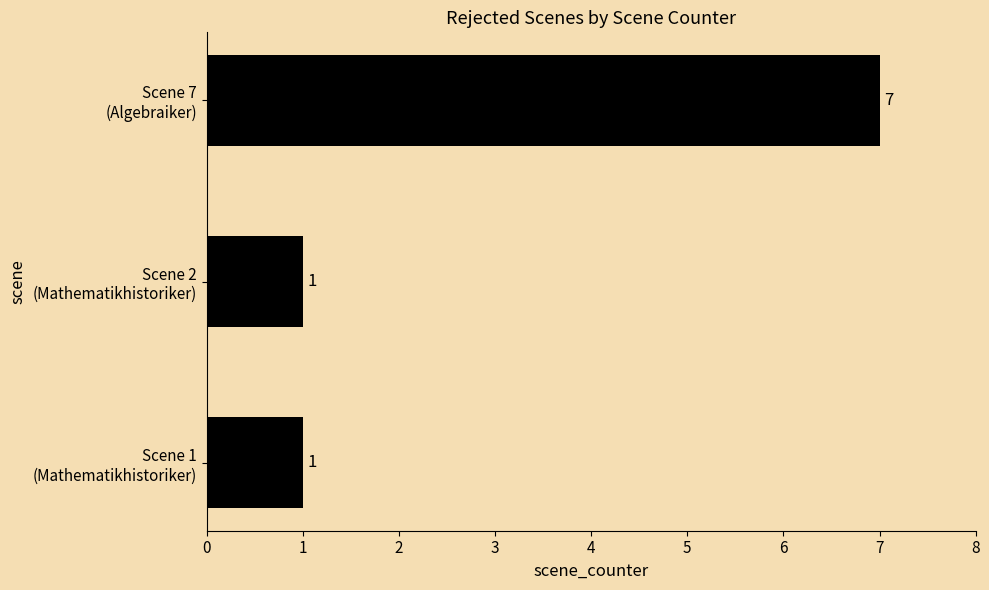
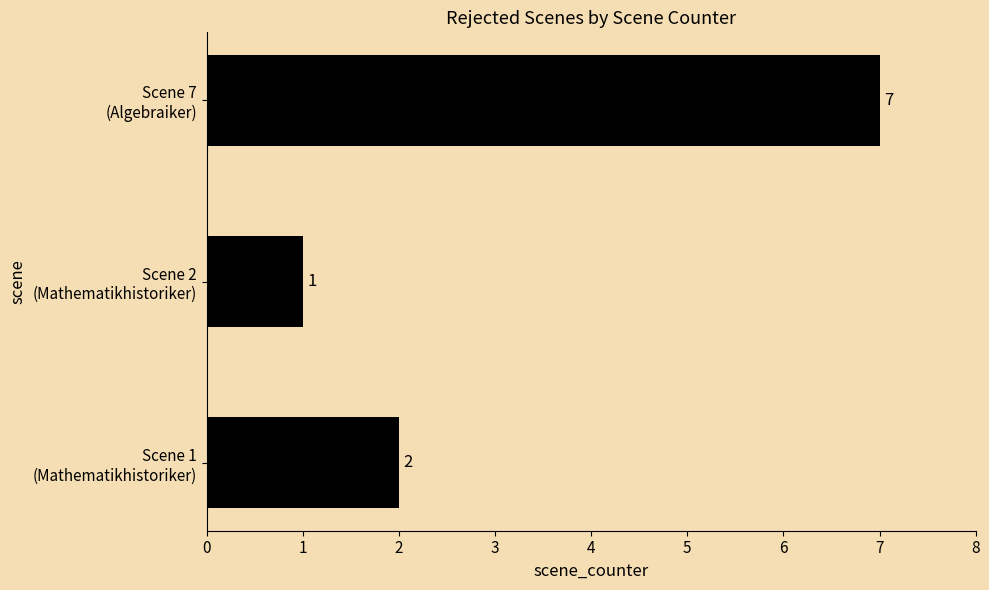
Scene 1 (Mathematikhistoriker): 1 -> 2
